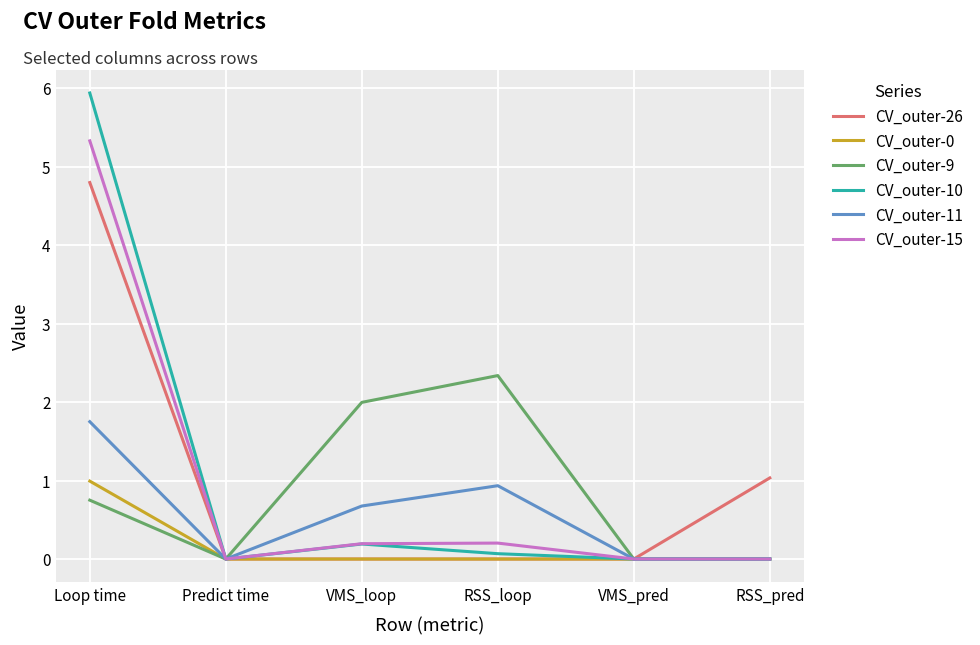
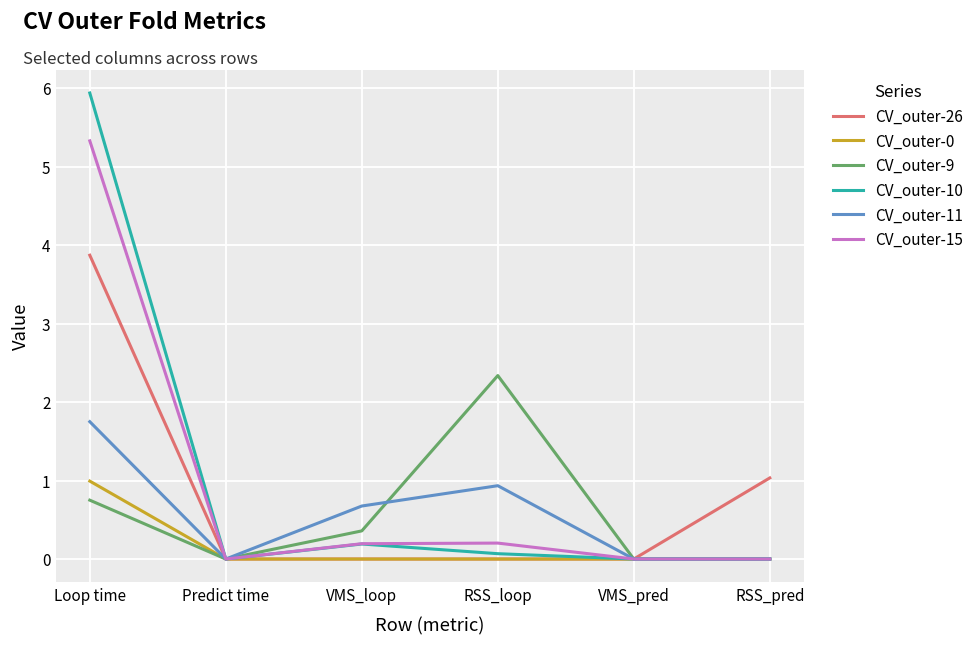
CV_outer-26, Loop time: 4.8 -> 3.9
CV_outer-9, VMS_loop: 2.0 -> 0.4
